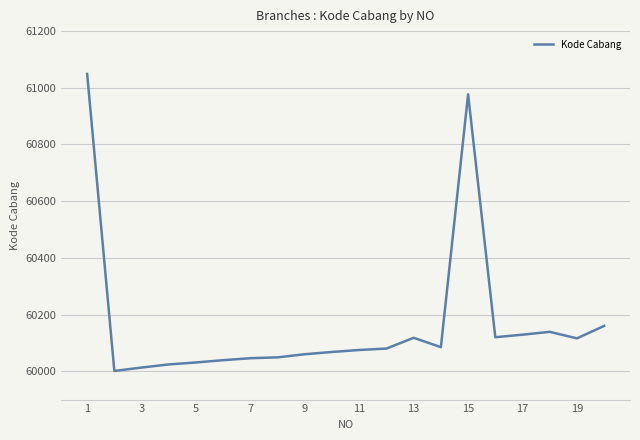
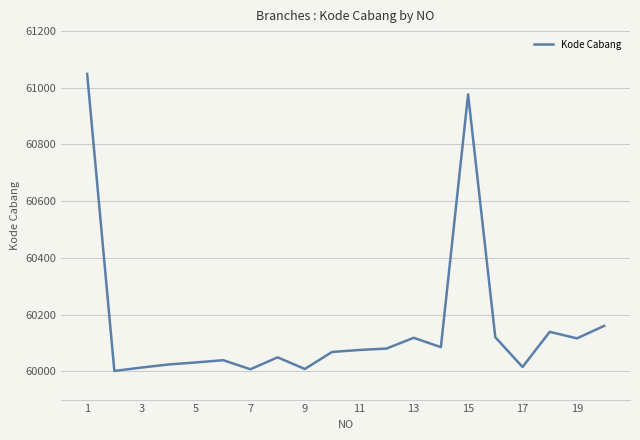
7: 60050 -> 60010
9: 60060 -> 60010
17: 60130 -> 60020
